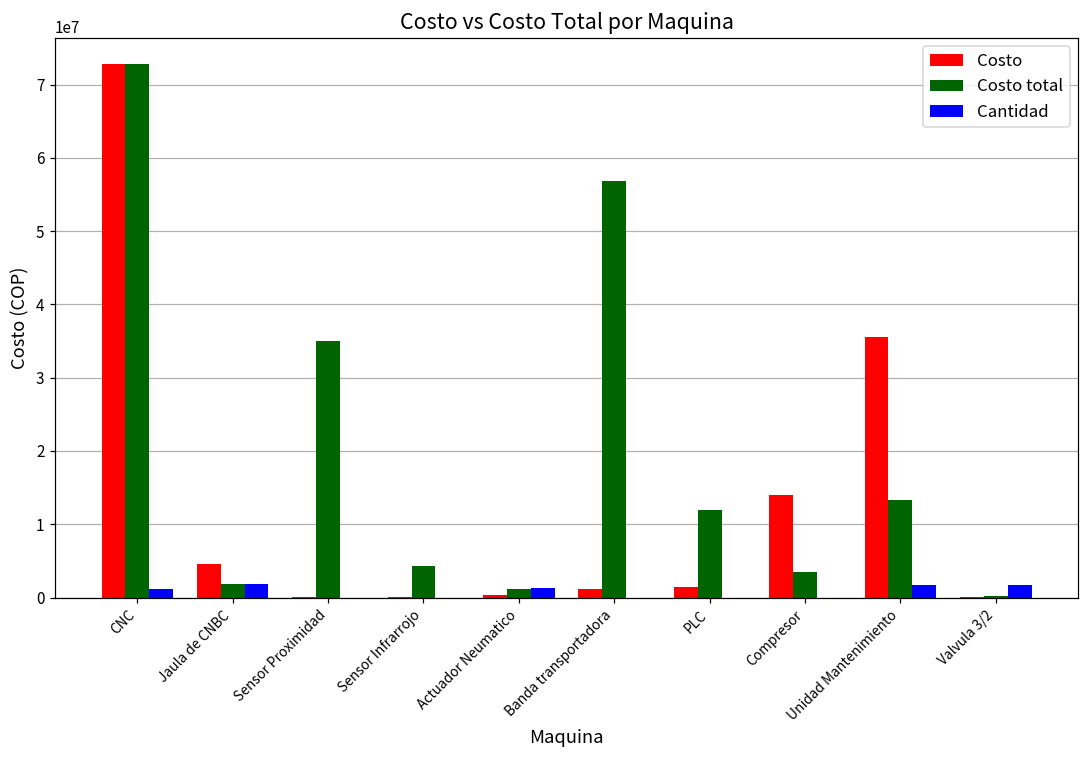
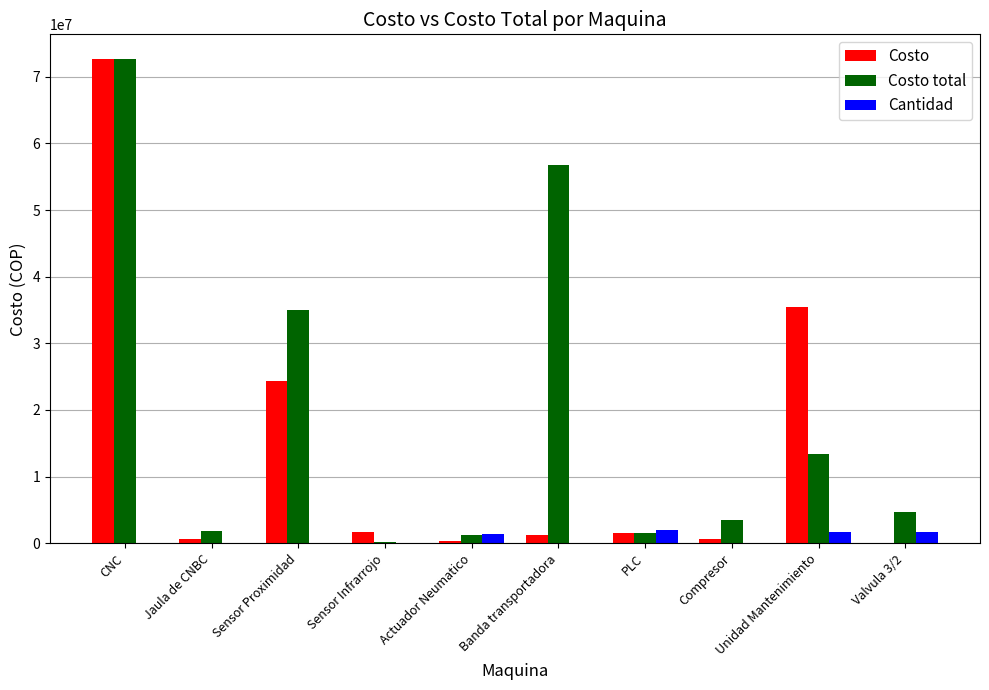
Cantidad, CNC: 1000000 -> 0
Costo, Jaula de CNBC: 5000000 -> 1000000
Cantidad, Jaula de CNBC: 2000000 -> 0
Costo, Sensor Proximidad: 0 -> 24000000
Costo, Sensor Infrarrojo: 0 -> 2000000
Costo total, Sensor Infrarrojo: 4000000 -> 0
Costo total, PLC: 12000000 -> 2000000
Cantidad, PLC: 0 -> 2000000
Costo, Compresor: 14000000 -> 1000000
Costo total, Valvula 3/2: 0 -> 5000000
